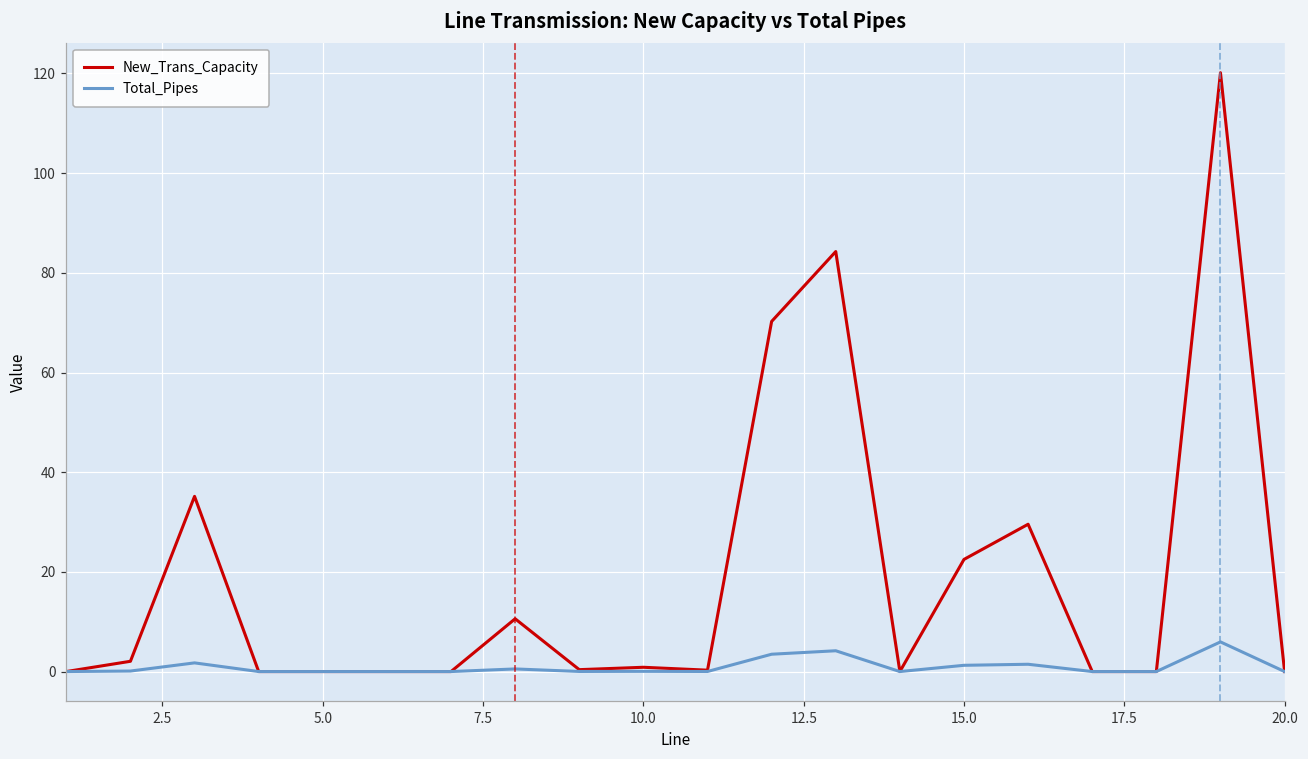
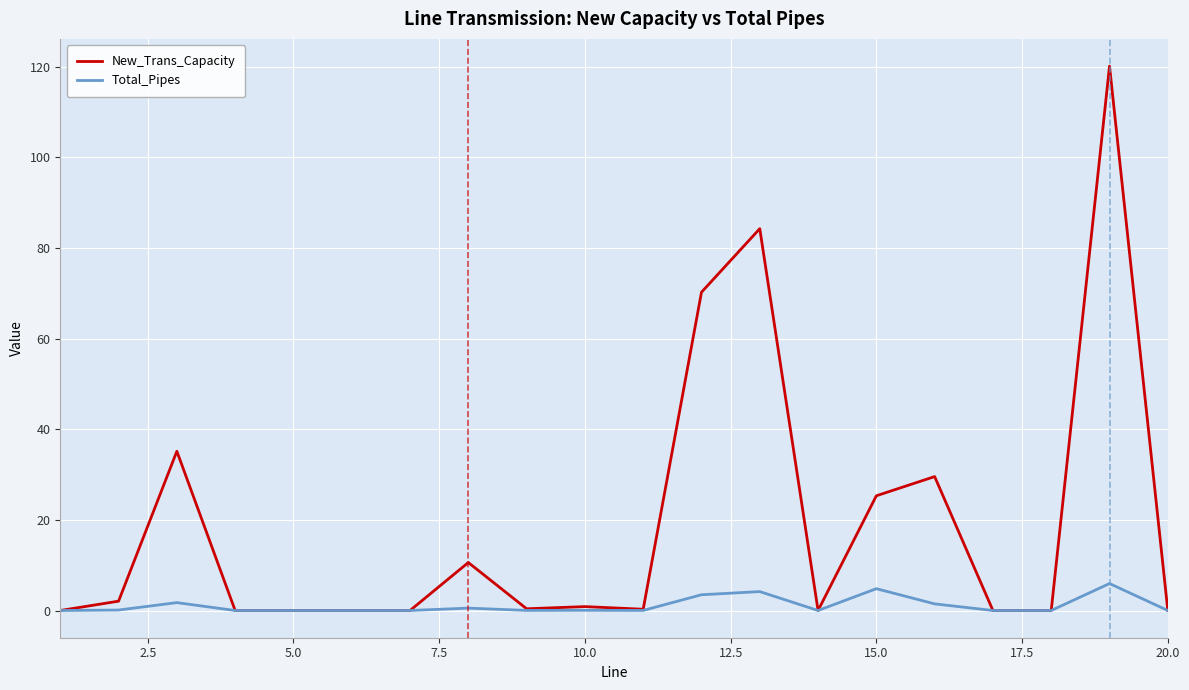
New_Trans_Capacity, 15.0: 23 -> 25
Total_Pipes, 15.0: 1 -> 5
